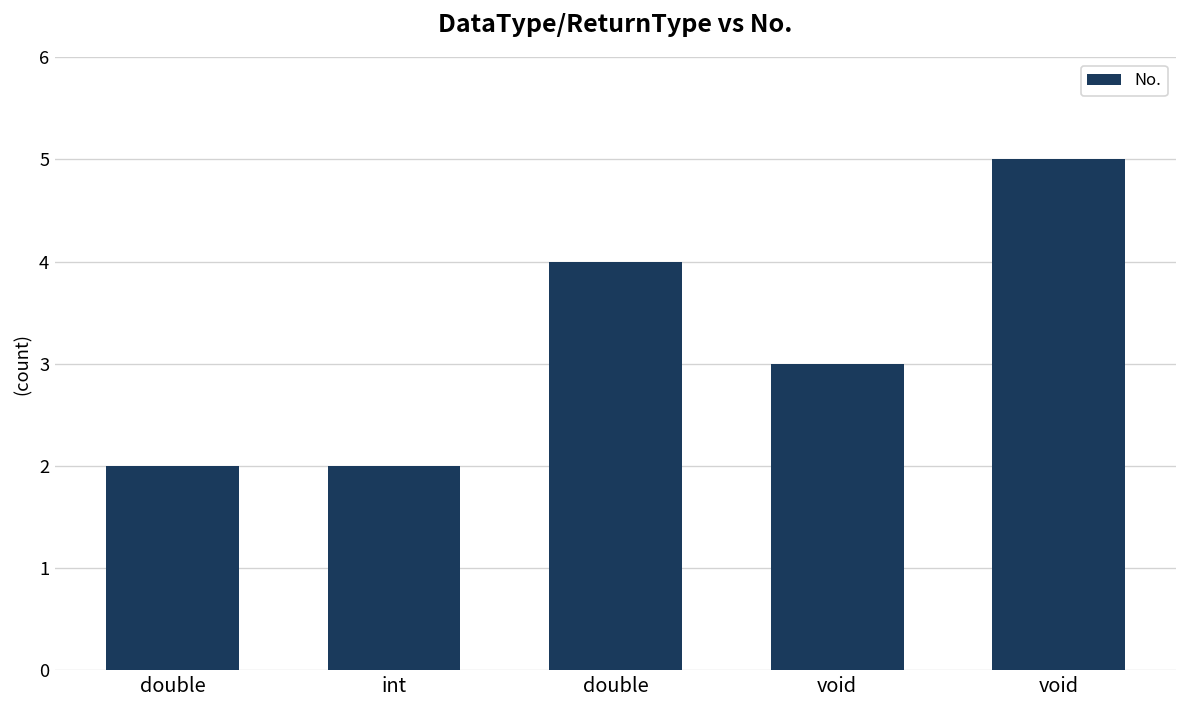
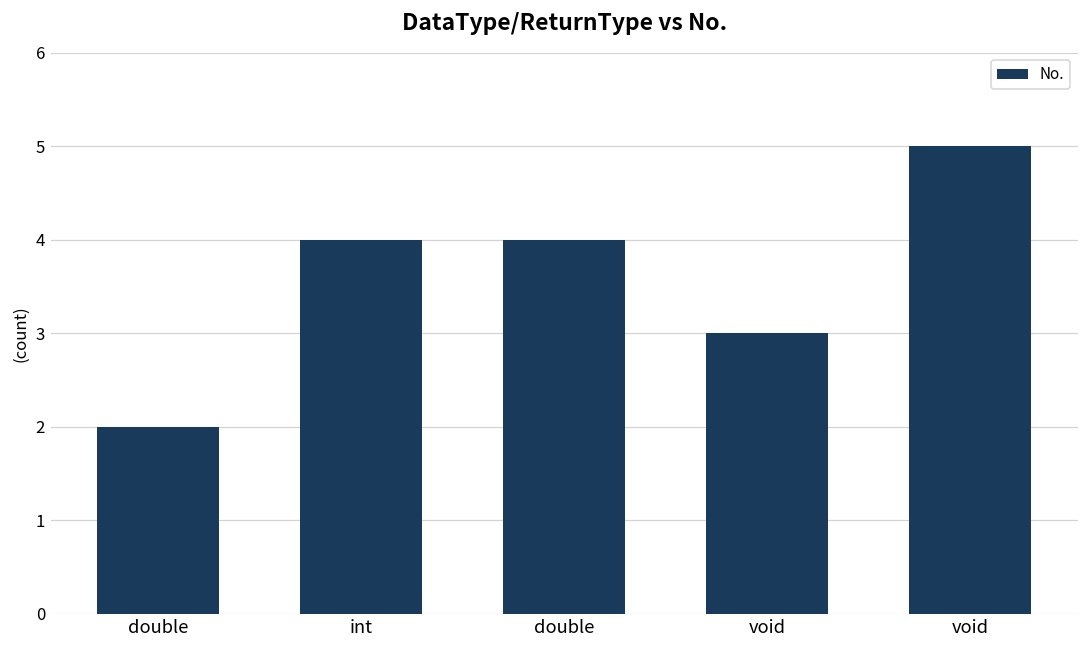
int: 2 -> 4
